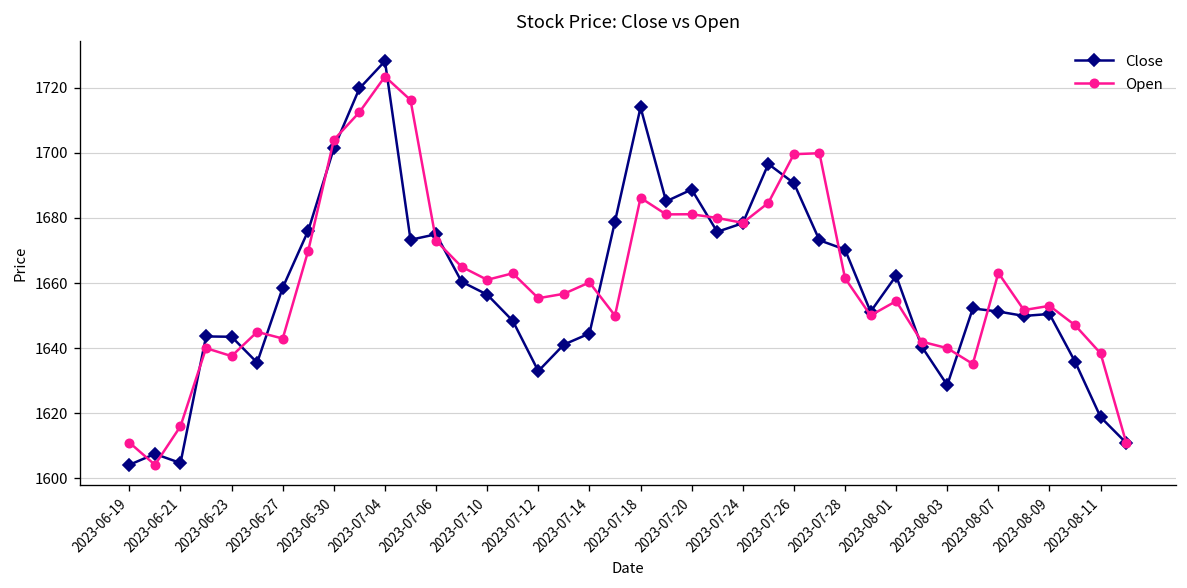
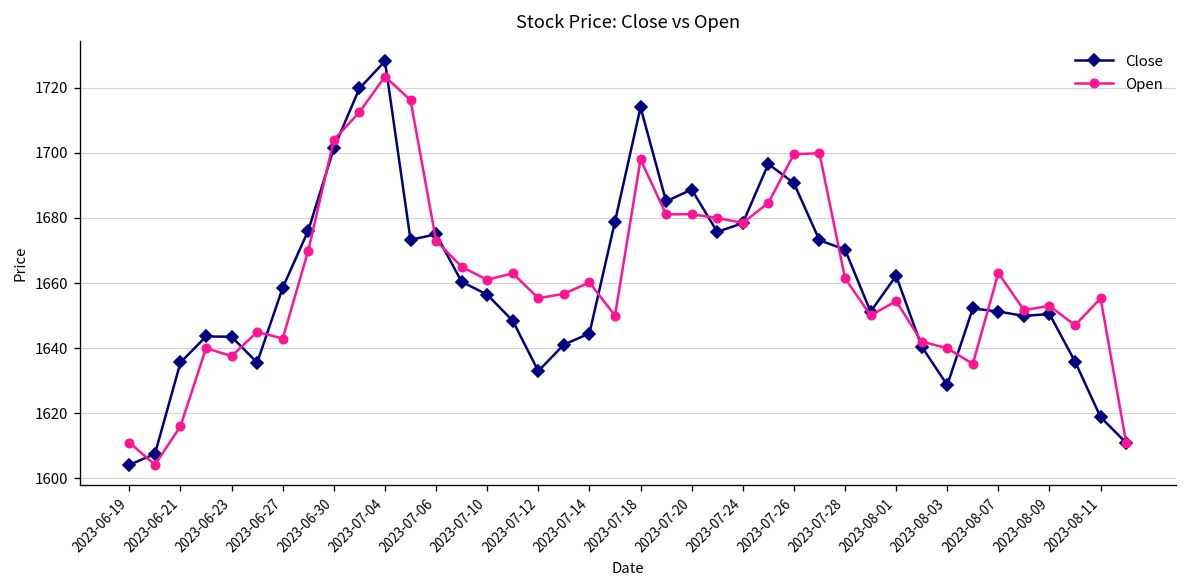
Close, 2023-06-21: 1605 -> 1636
Open, 2023-07-18: 1686 -> 1698
Open, 2023-08-11: 1638 -> 1655
